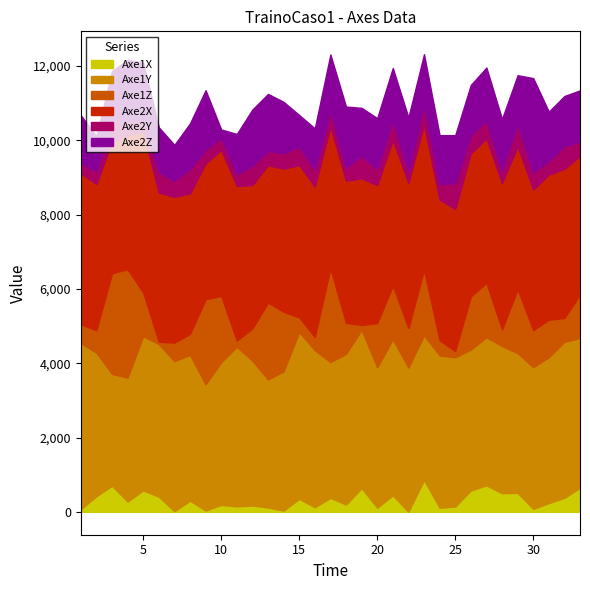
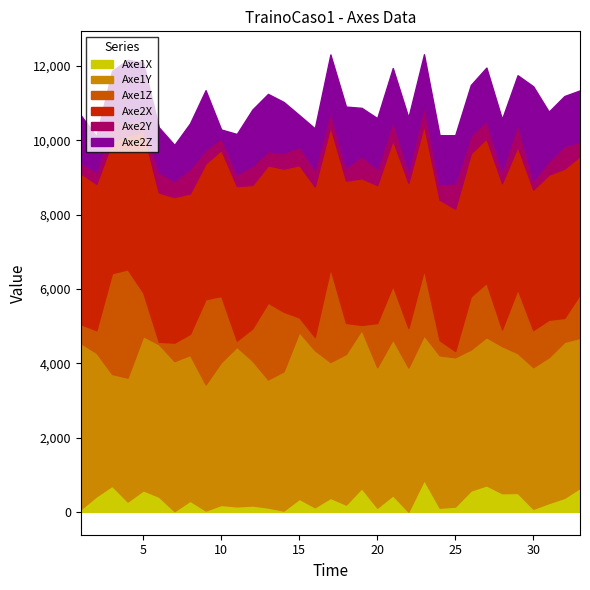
Axe2Y, 30: 500 -> 200
